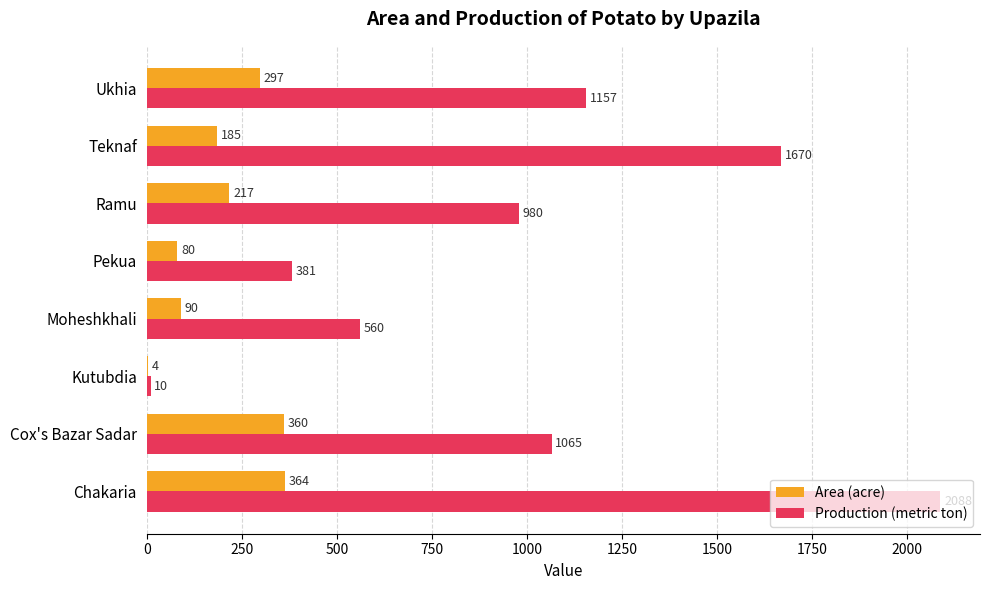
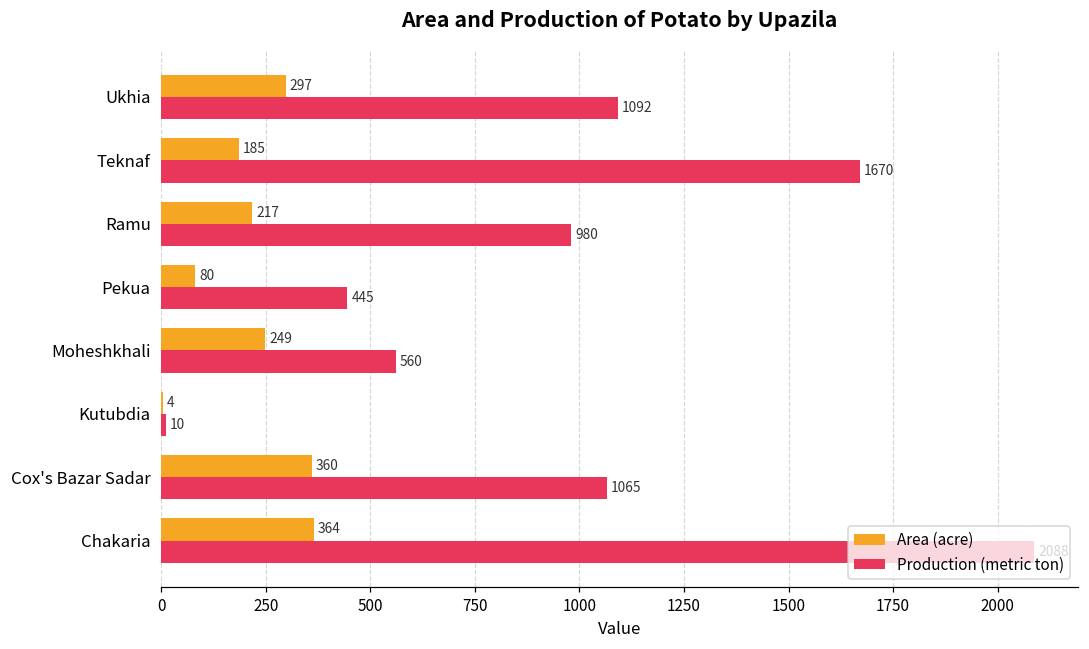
Production (metric ton), Ukhia: 1157 -> 1092
Production (metric ton), Pekua: 381 -> 445
Area (acre), Moheshkhali: 90 -> 249
